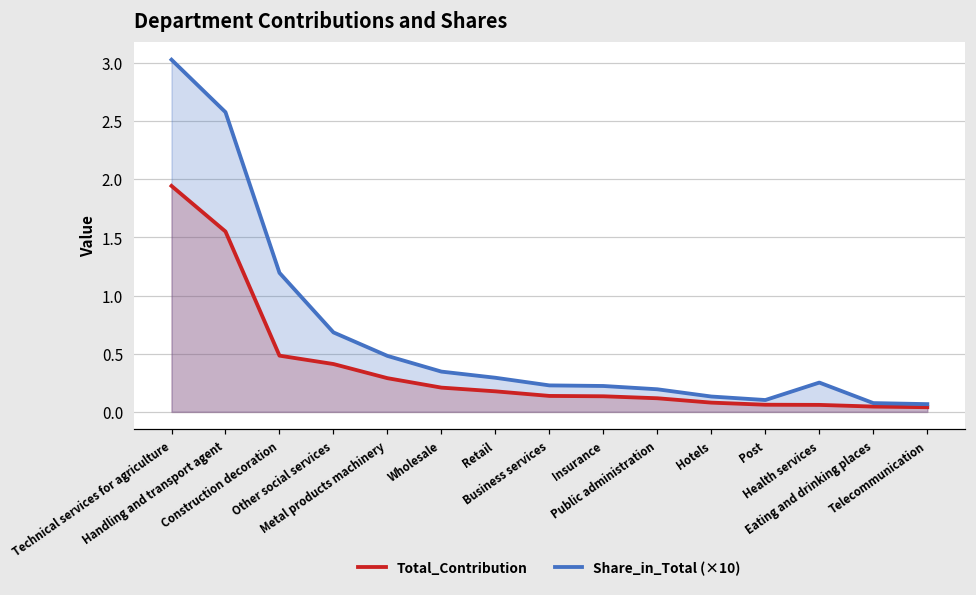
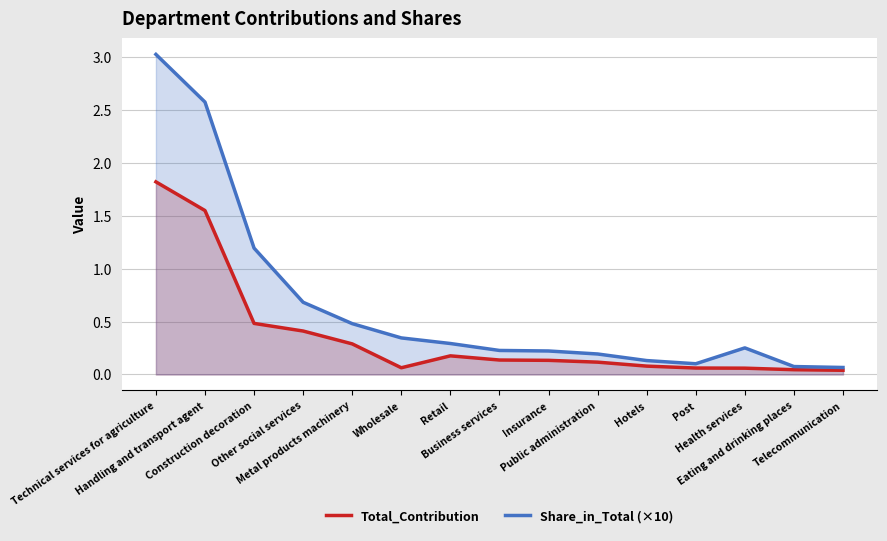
Total_Contribution, Technical services for agriculture: 1.94 -> 1.82
Total_Contribution, Wholesale: 0.21 -> 0.06
